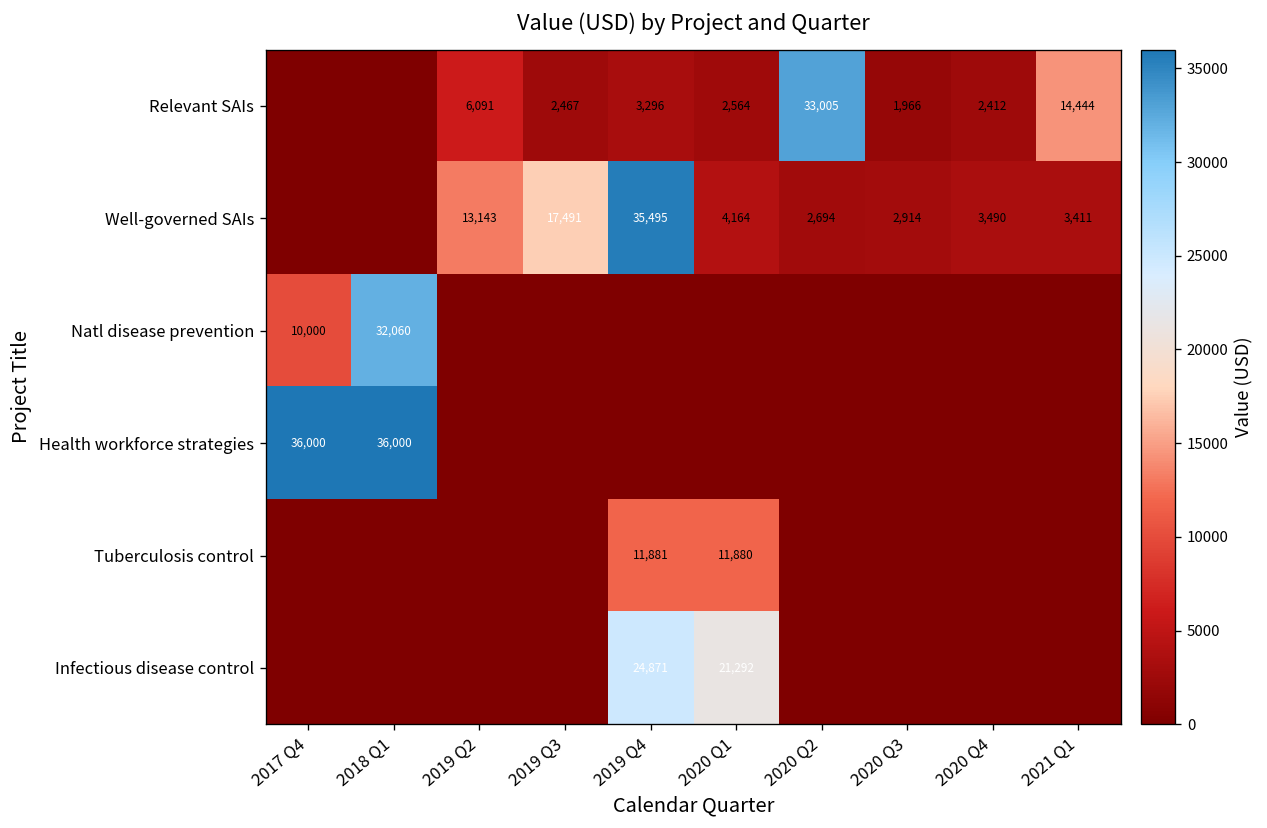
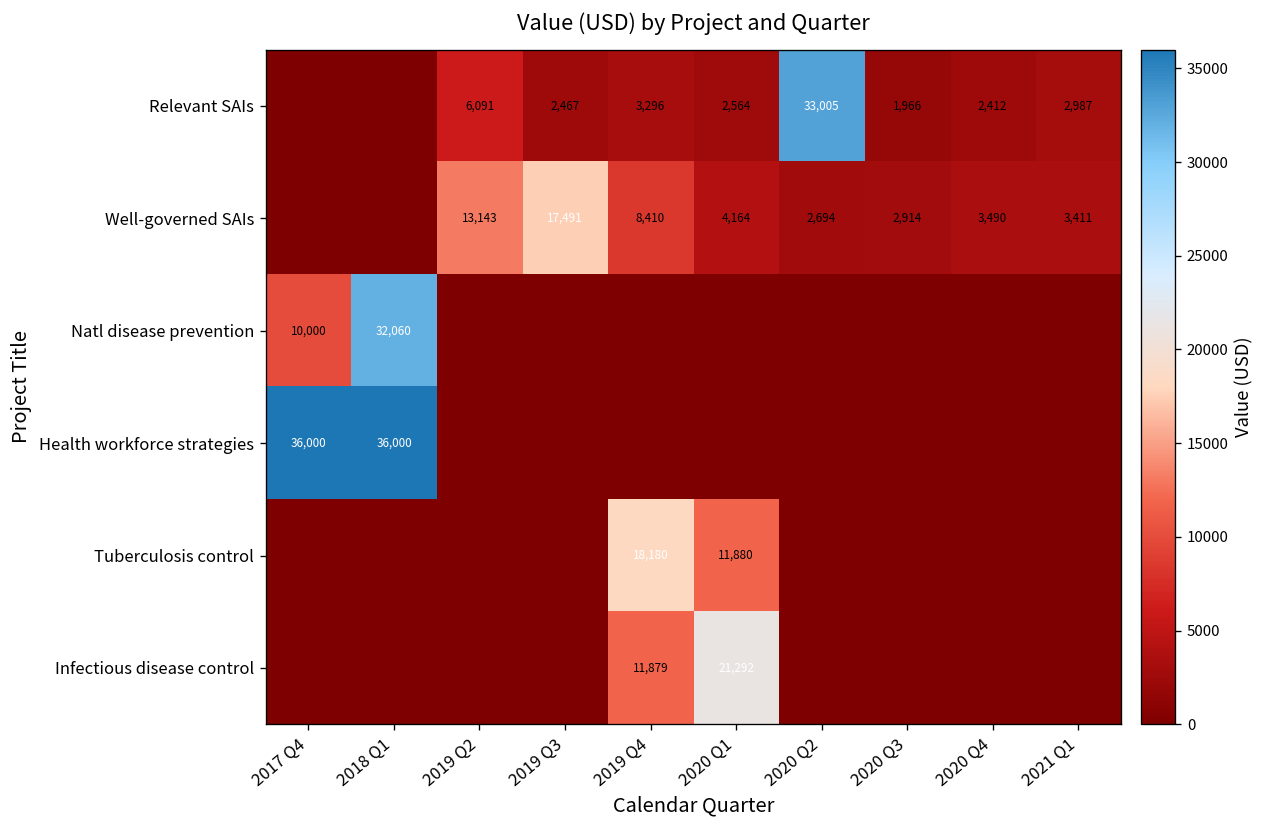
Relevant SAIs, 2021 Q1: 14,444 -> 2,987
Well-governed SAIs, 2019 Q4: 35,495 -> 8,410
Tuberculosis control, 2019 Q4: 11,881 -> 18,180
Infectious disease control, 2019 Q4: 24,871 -> 11,879
